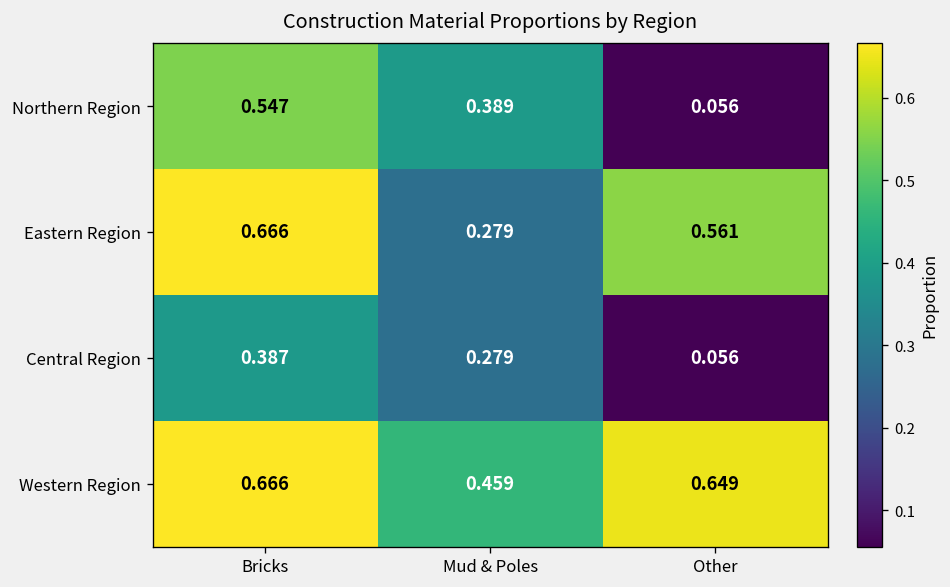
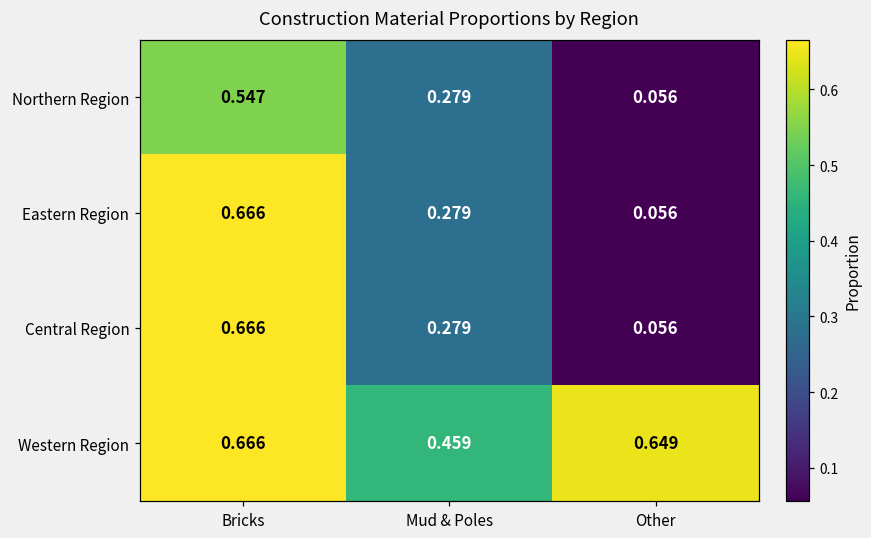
Northern Region, Mud & Poles: 0.389 -> 0.279
Eastern Region, Other: 0.561 -> 0.056
Central Region, Bricks: 0.387 -> 0.666
